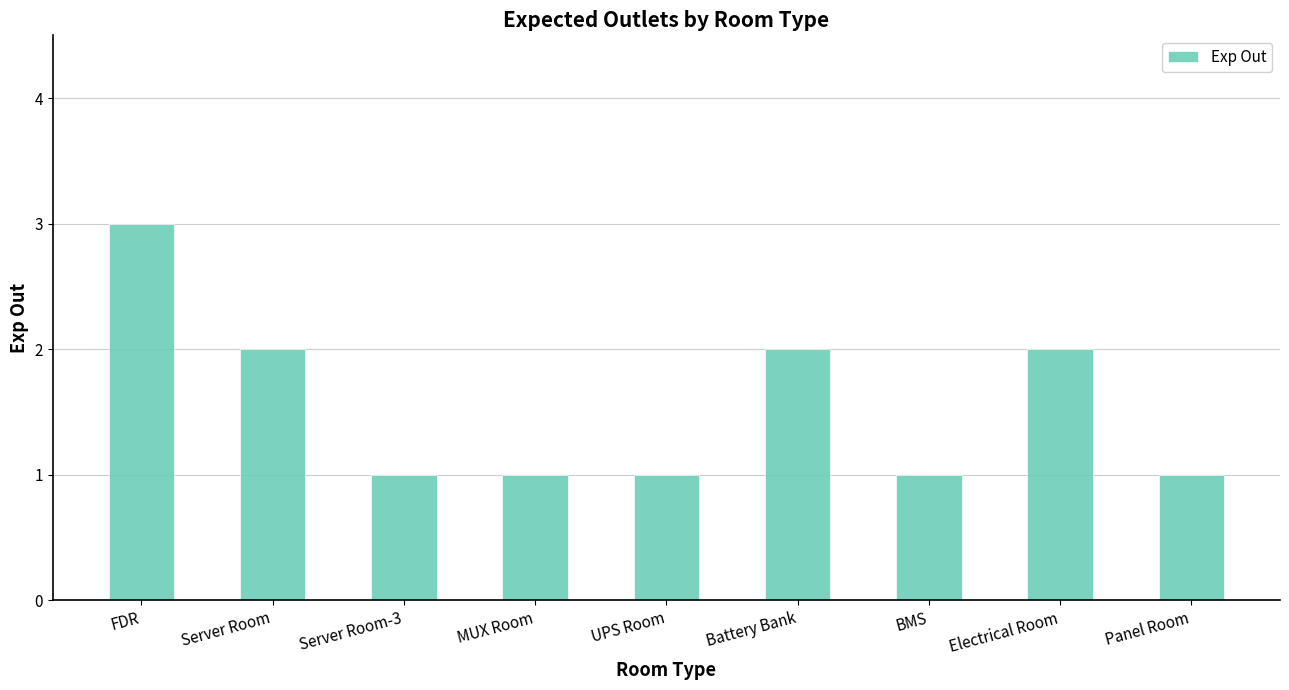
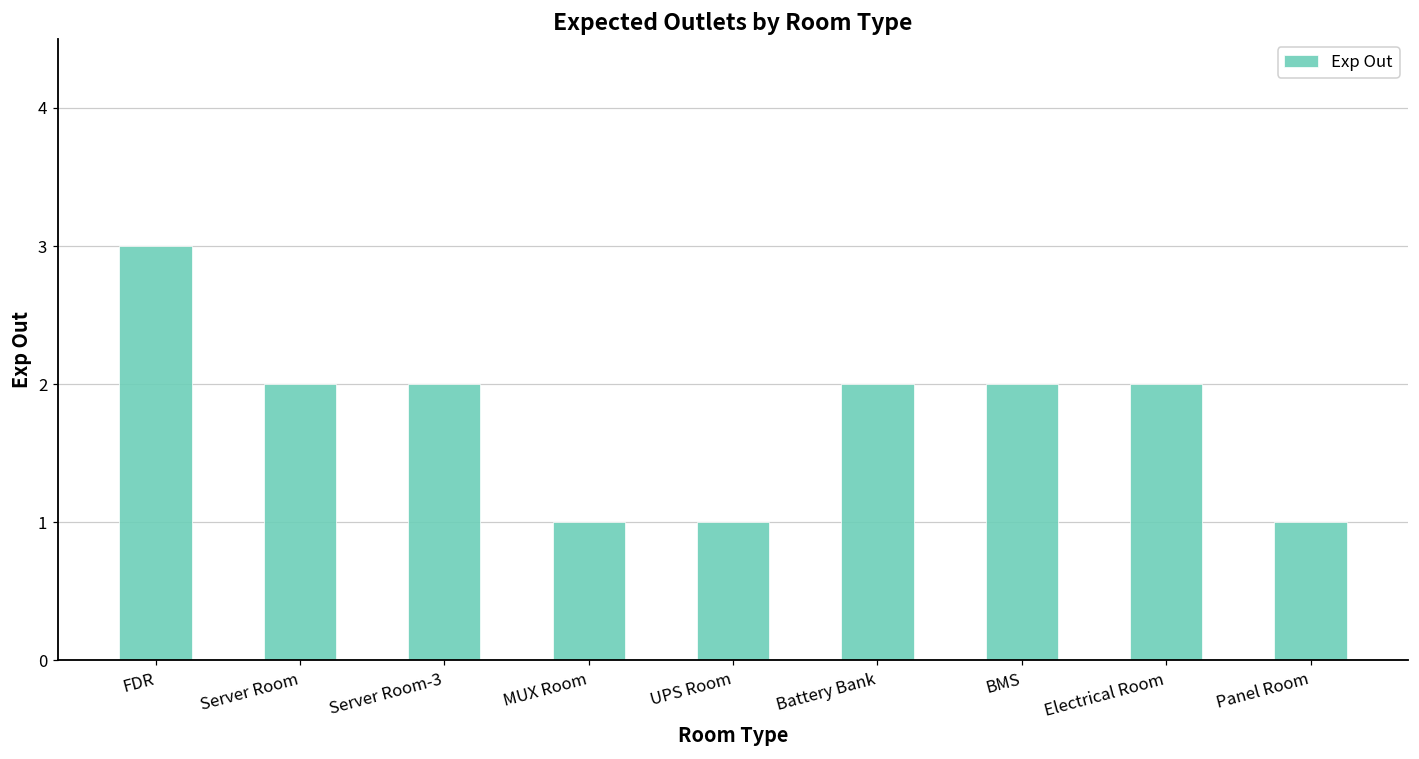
Server Room-3: 1 -> 2
BMS: 1 -> 2
